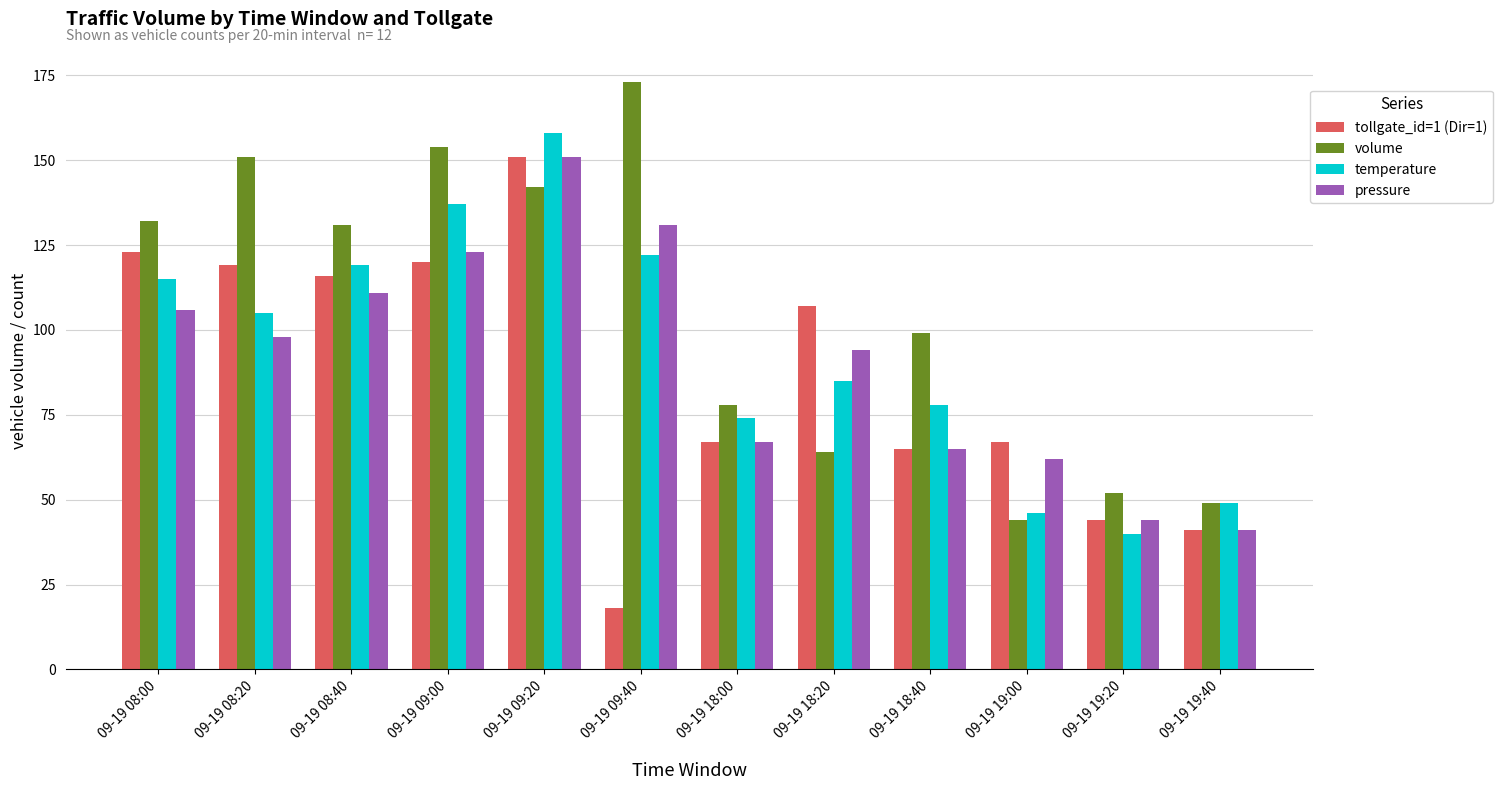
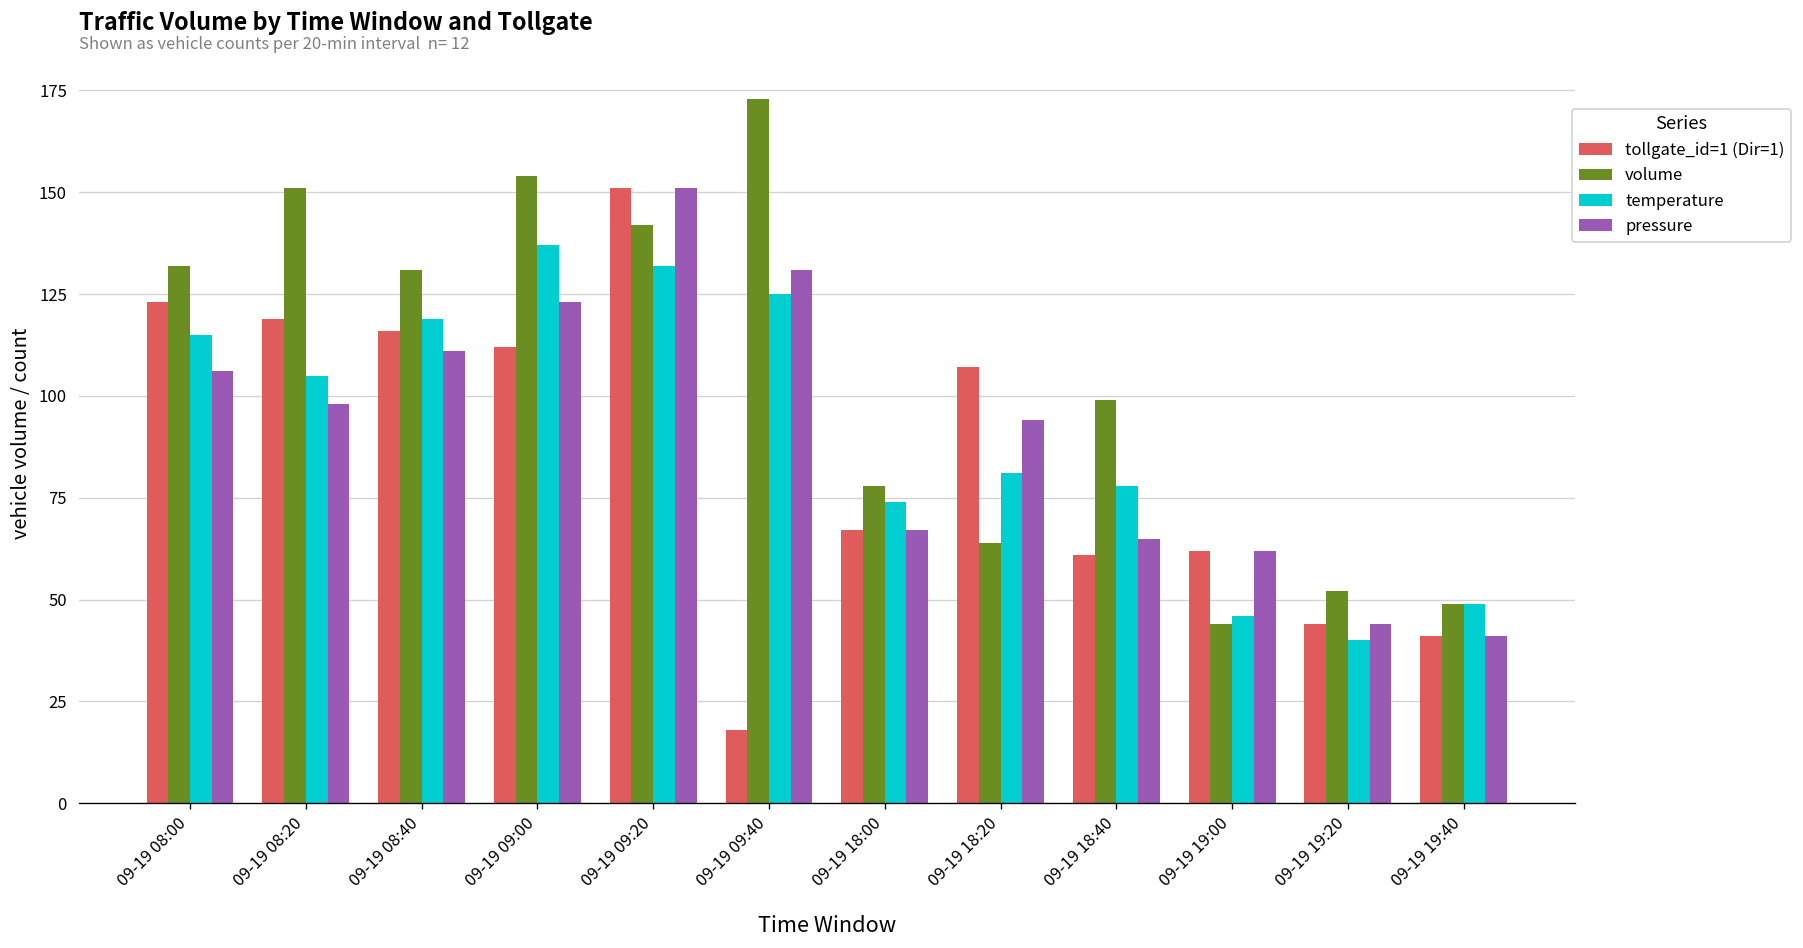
tollgate_id=1 (Dir=1), 09-19 09:00: 120 -> 112
temperature, 09-19 09:20: 158 -> 132
temperature, 09-19 09:40: 122 -> 125
temperature, 09-19 18:20: 85 -> 81
tollgate_id=1 (Dir=1), 09-19 18:40: 65 -> 61
tollgate_id=1 (Dir=1), 09-19 19:00: 67 -> 62
